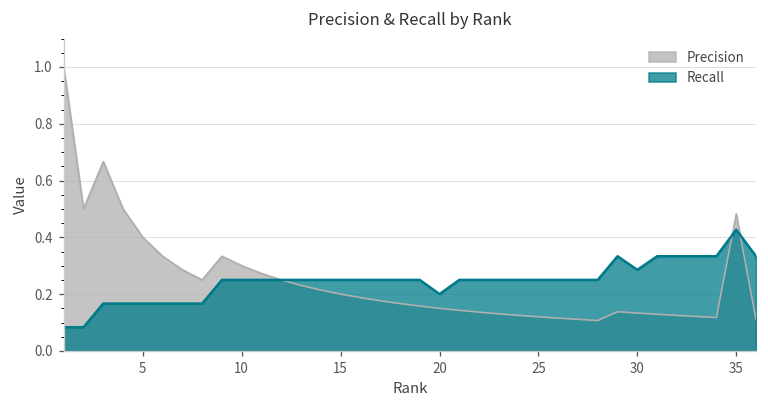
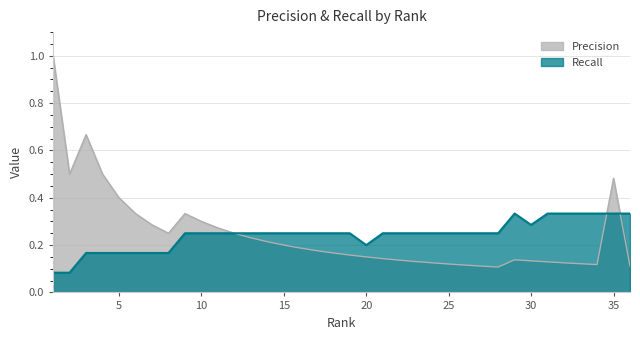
Recall, 35: 0.43 -> 0.33
